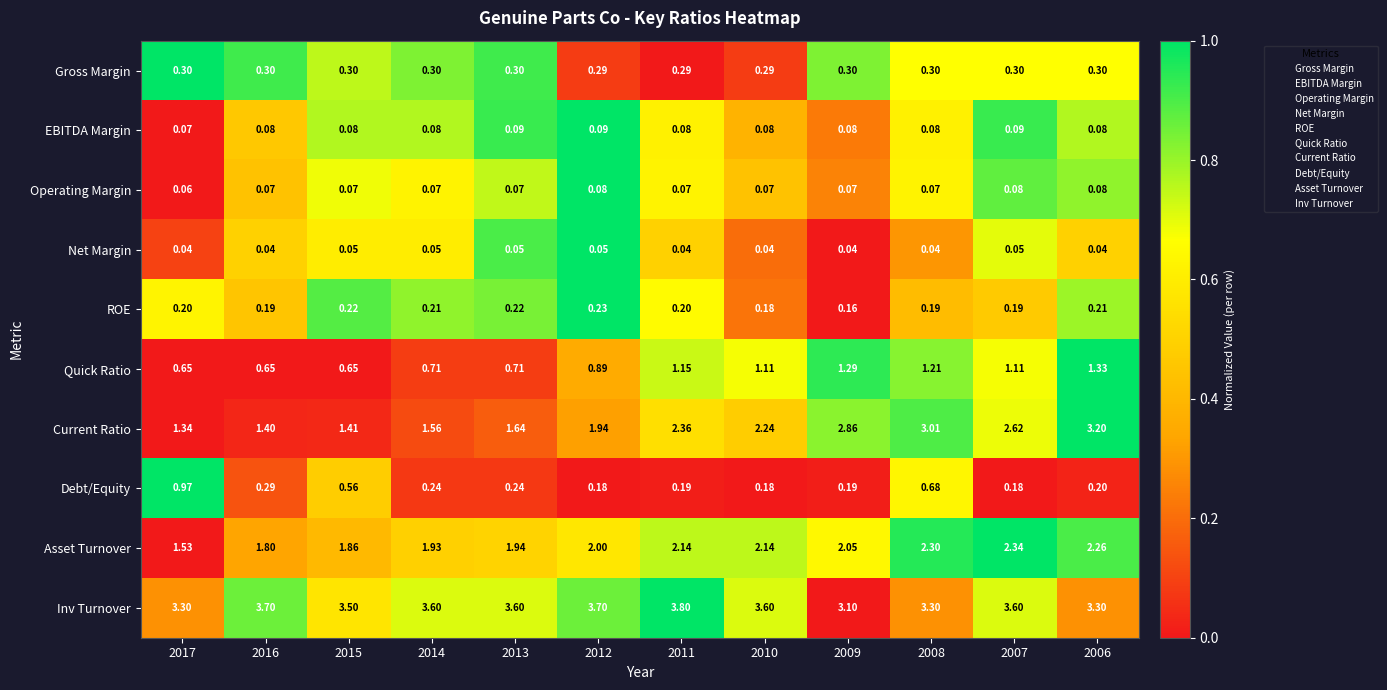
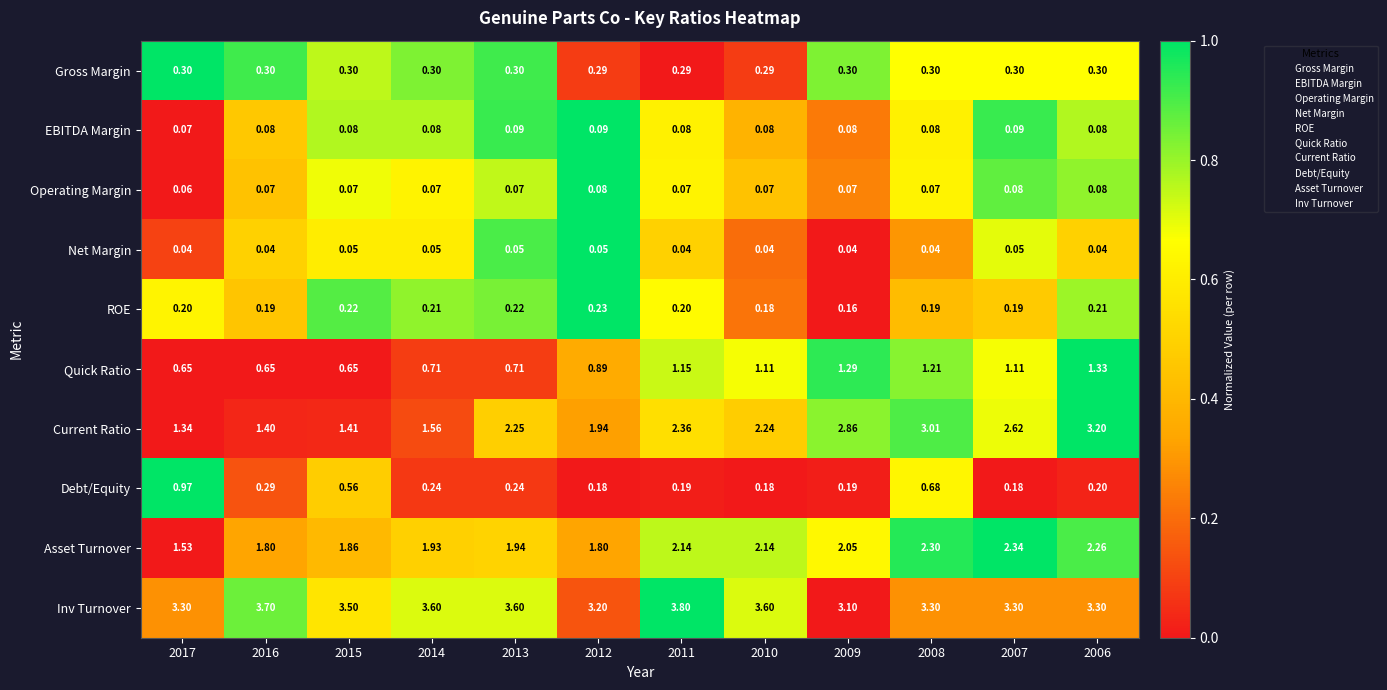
Current Ratio, 2013: 1.64 -> 2.25
Asset Turnover, 2012: 2.00 -> 1.80
Inv Turnover, 2012: 3.70 -> 3.20
Inv Turnover, 2007: 3.60 -> 3.30
